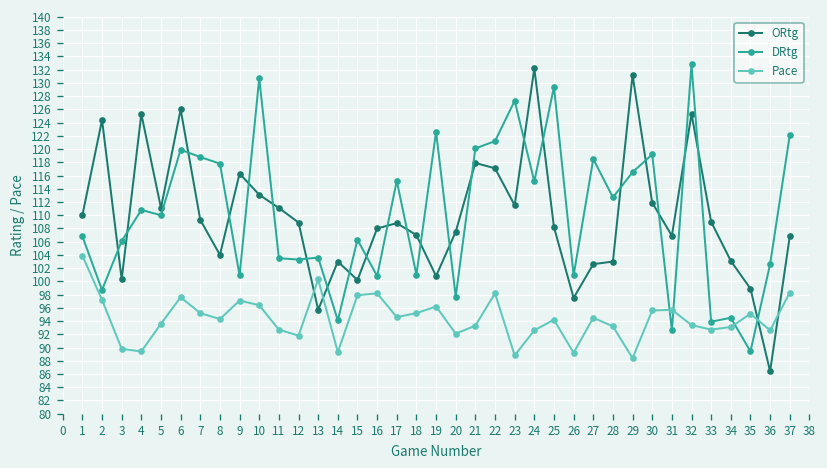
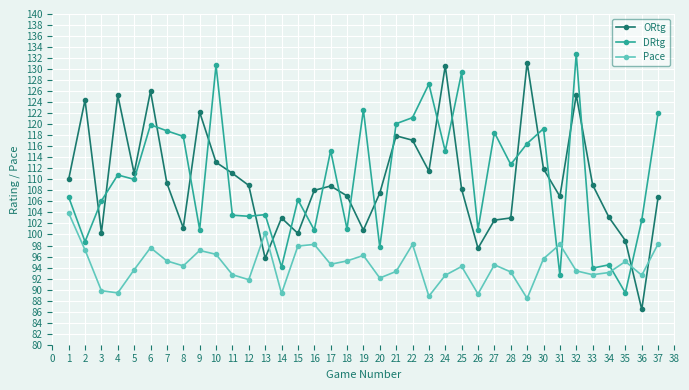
ORtg, 8: 104 -> 101
ORtg, 9: 116 -> 122
ORtg, 24: 132 -> 131
Pace, 31: 96 -> 98
